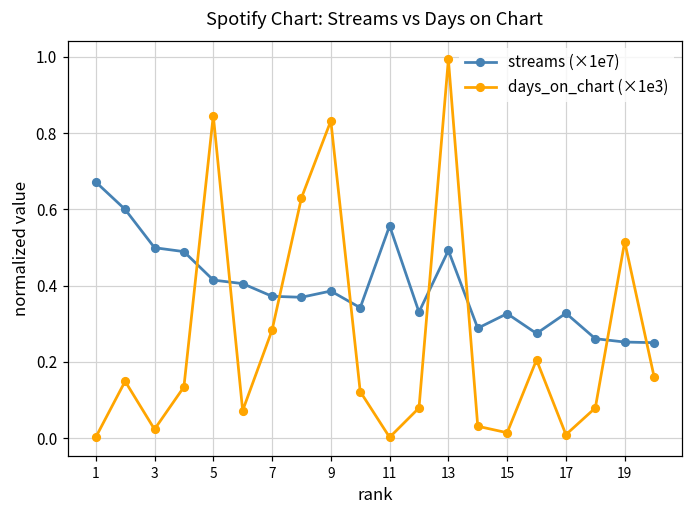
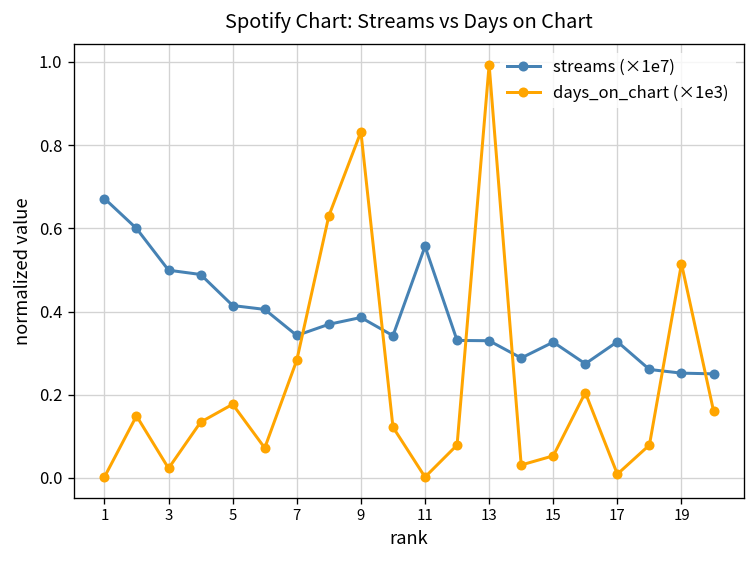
days_on_chart (×1e3), 5: 0.85 -> 0.18
streams (×1e7), 7: 0.37 -> 0.34
streams (×1e7), 13: 0.49 -> 0.33
days_on_chart (×1e3), 15: 0.01 -> 0.05
